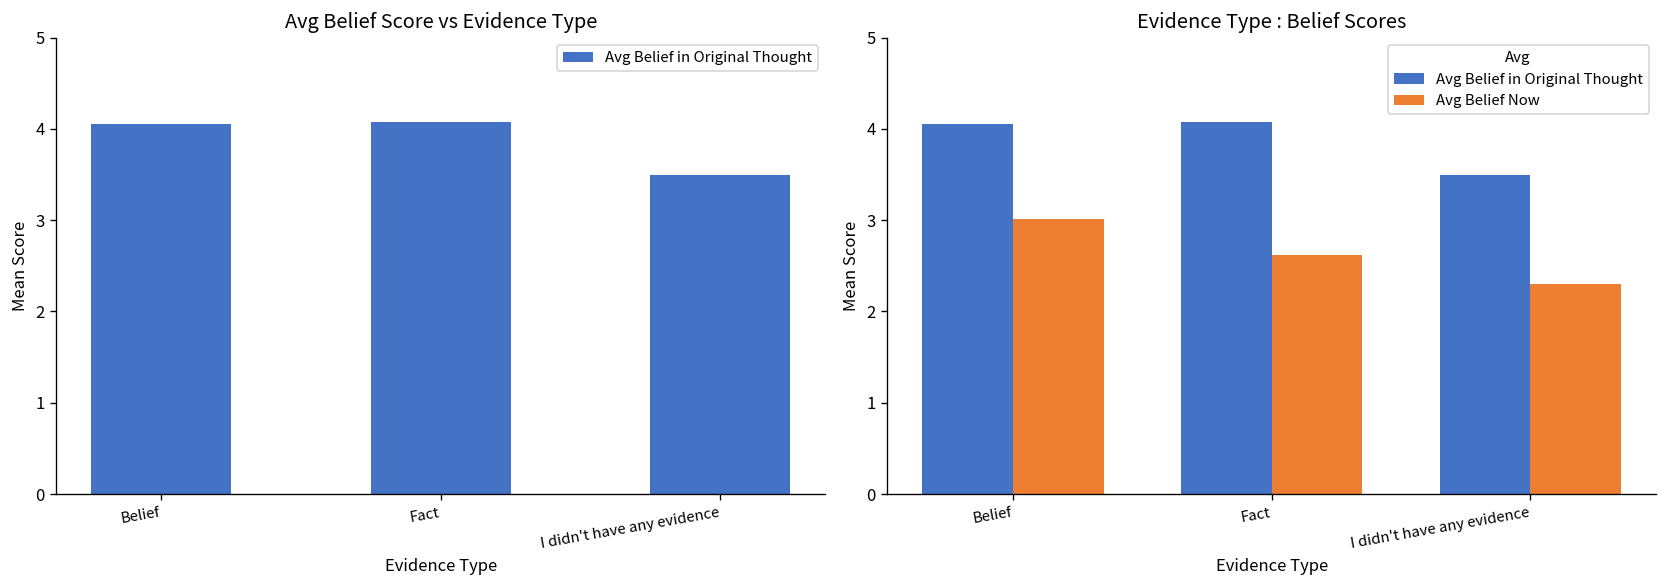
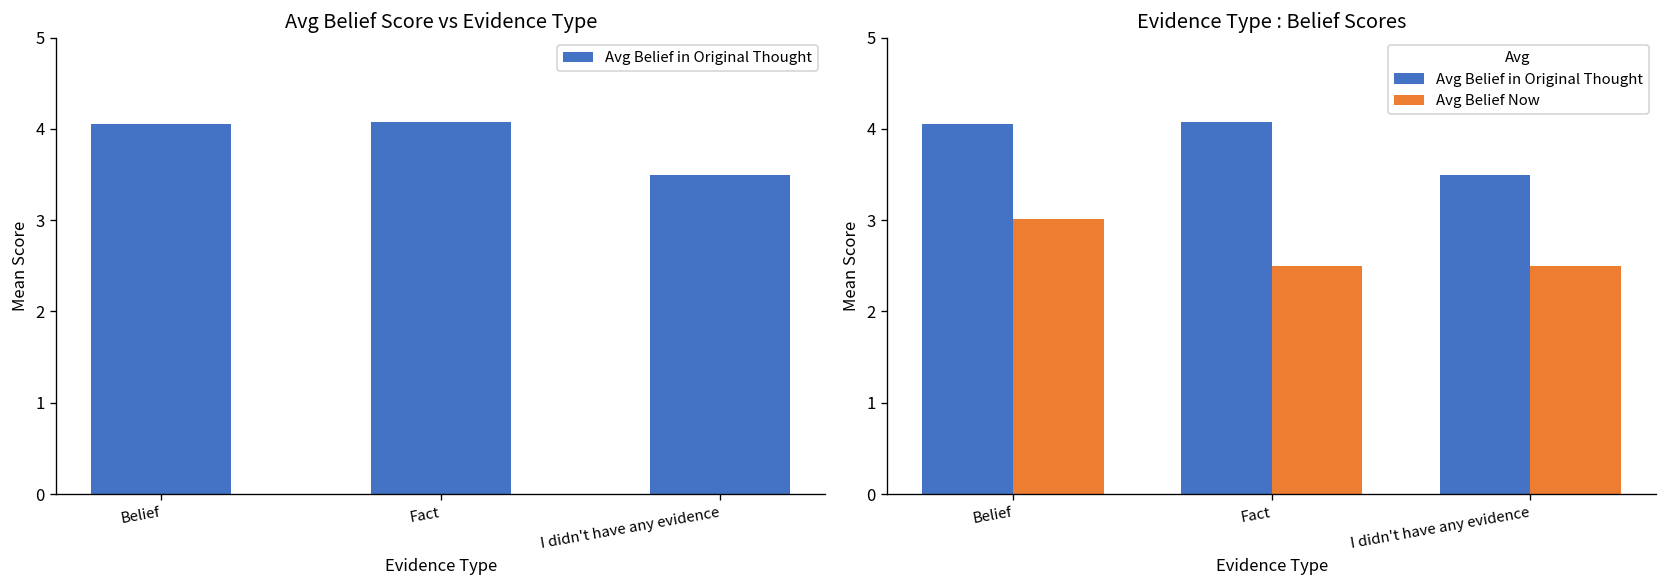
Evidence Type : Belief Scores, Avg Belief Now, Fact: 2.6 -> 2.5
Evidence Type : Belief Scores, Avg Belief Now, I didn't have any evidence: 2.3 -> 2.5
